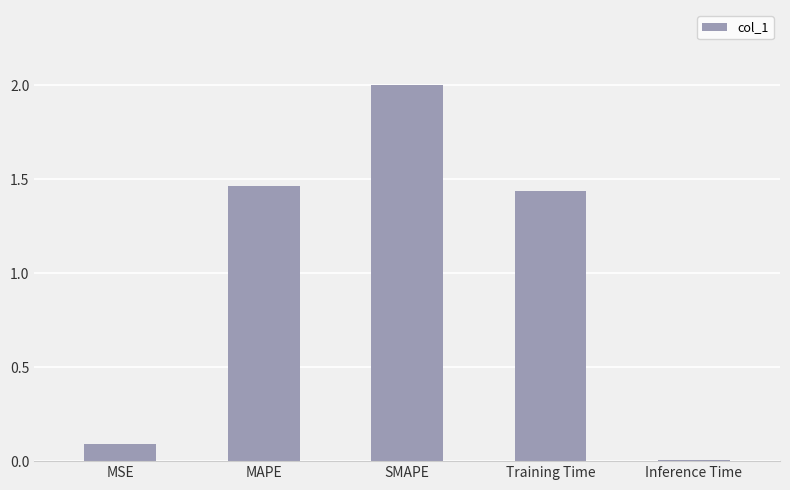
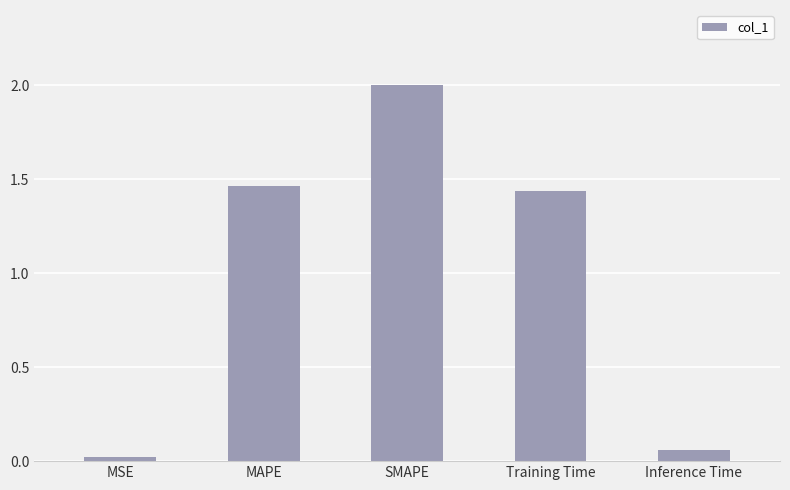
MSE: 0.09 -> 0.02
Inference Time: 0.01 -> 0.06
